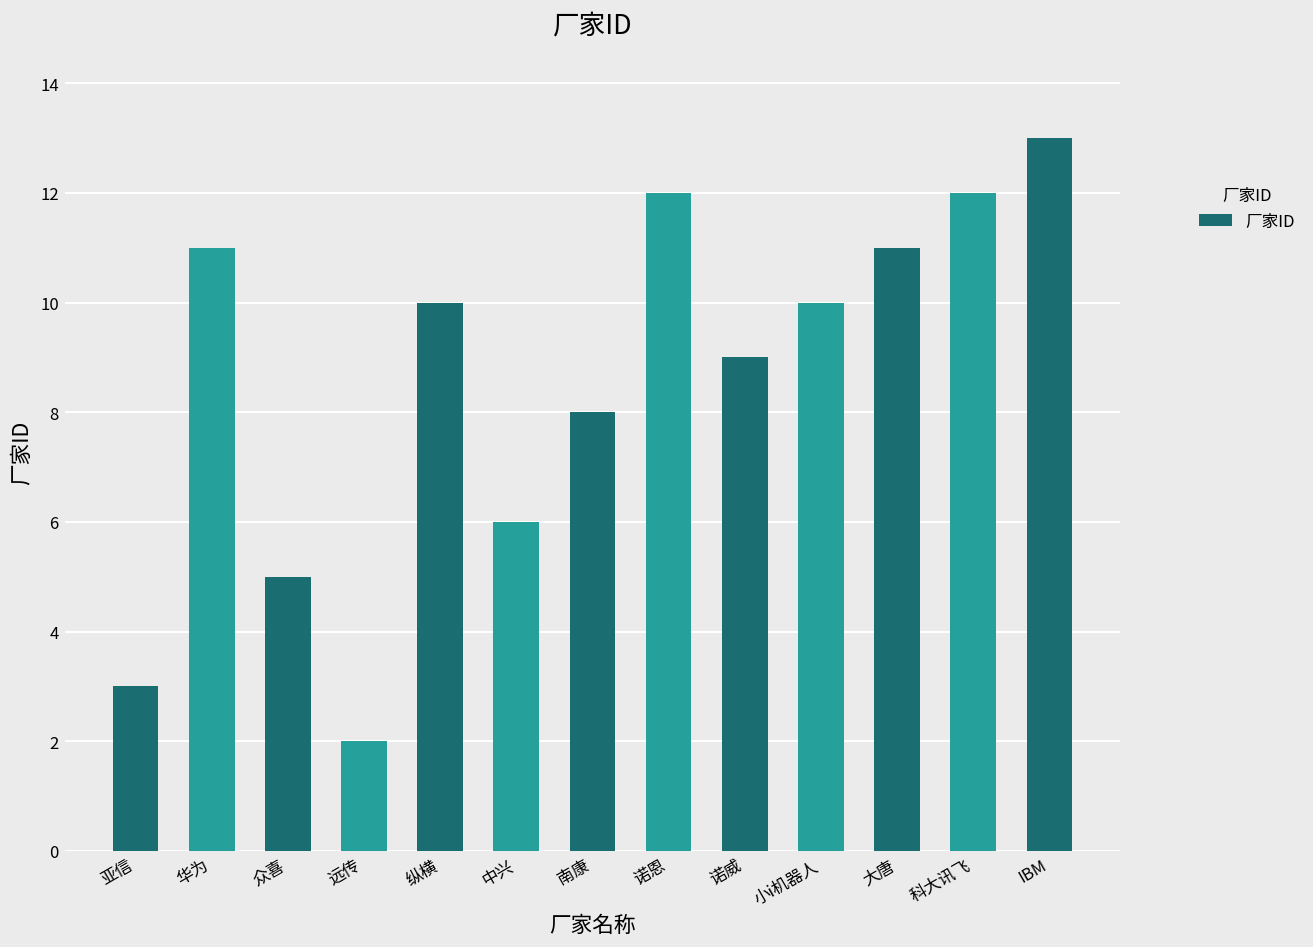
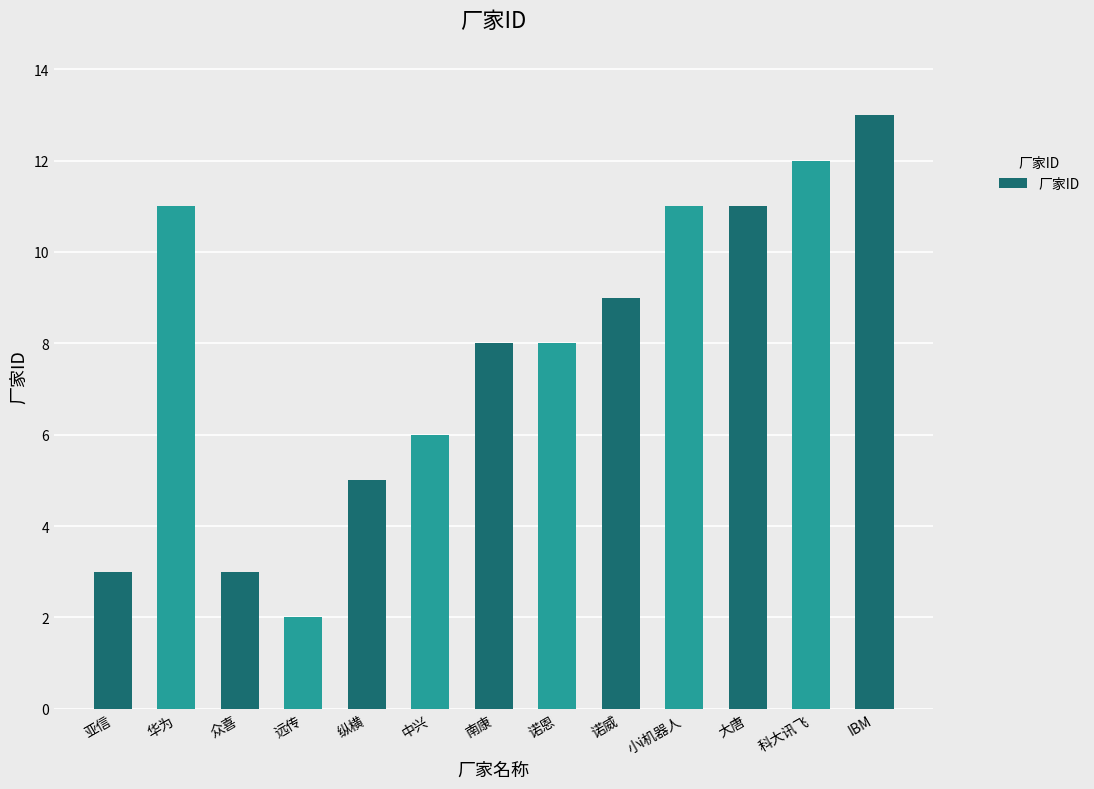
众喜: 5 -> 3
纵横: 10 -> 5
诺恩: 12 -> 8
小i机器人: 10 -> 11
